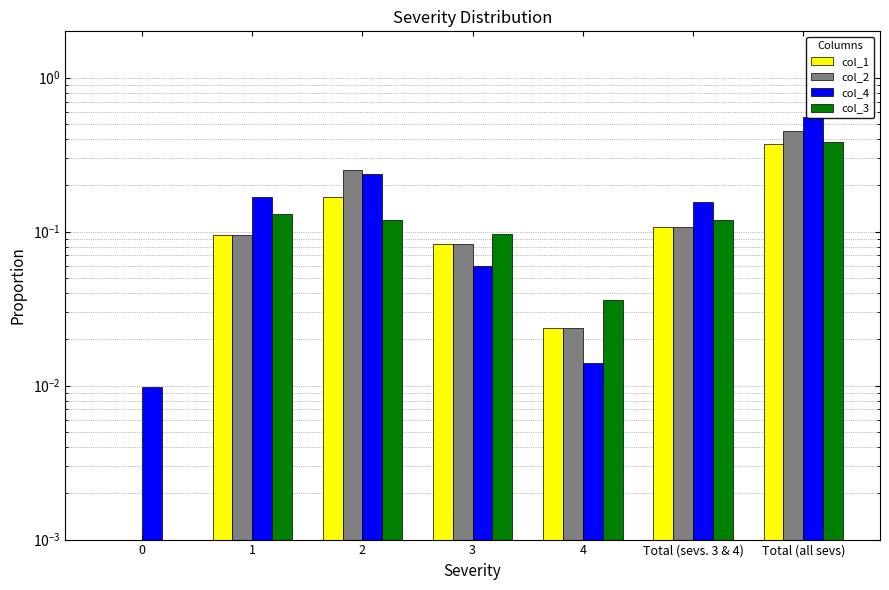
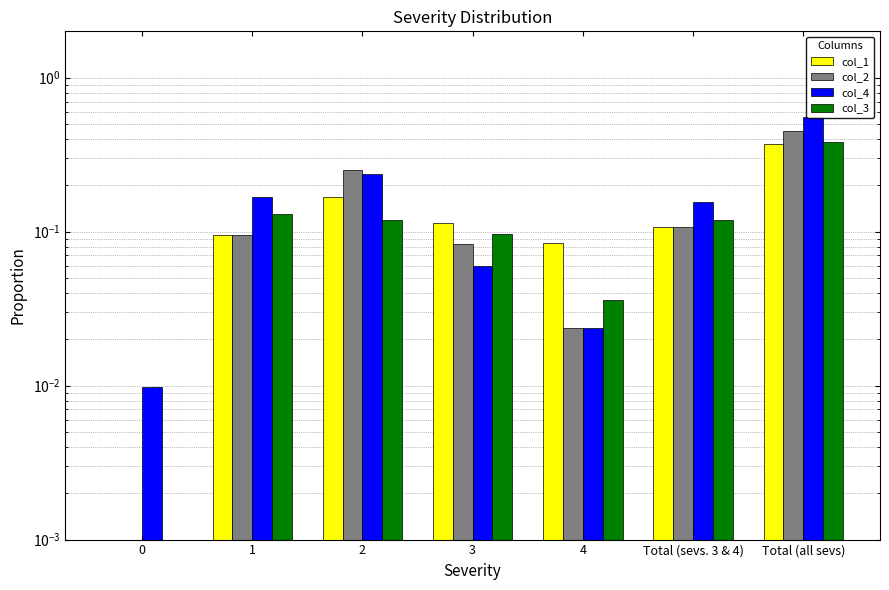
col_1, 3: 0.08 -> 0.11
col_1, 4: 0.024 -> 0.08
col_4, 4: 0.014 -> 0.024
